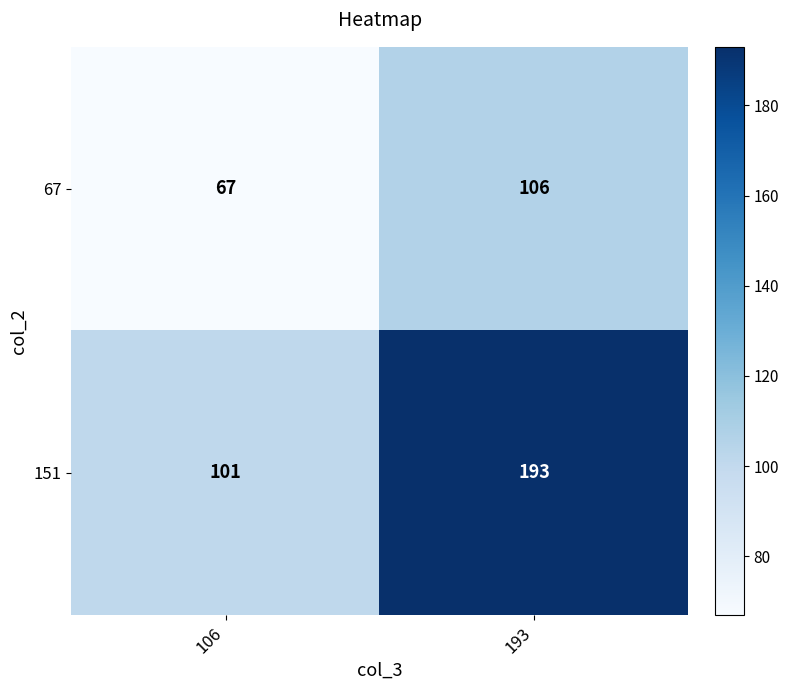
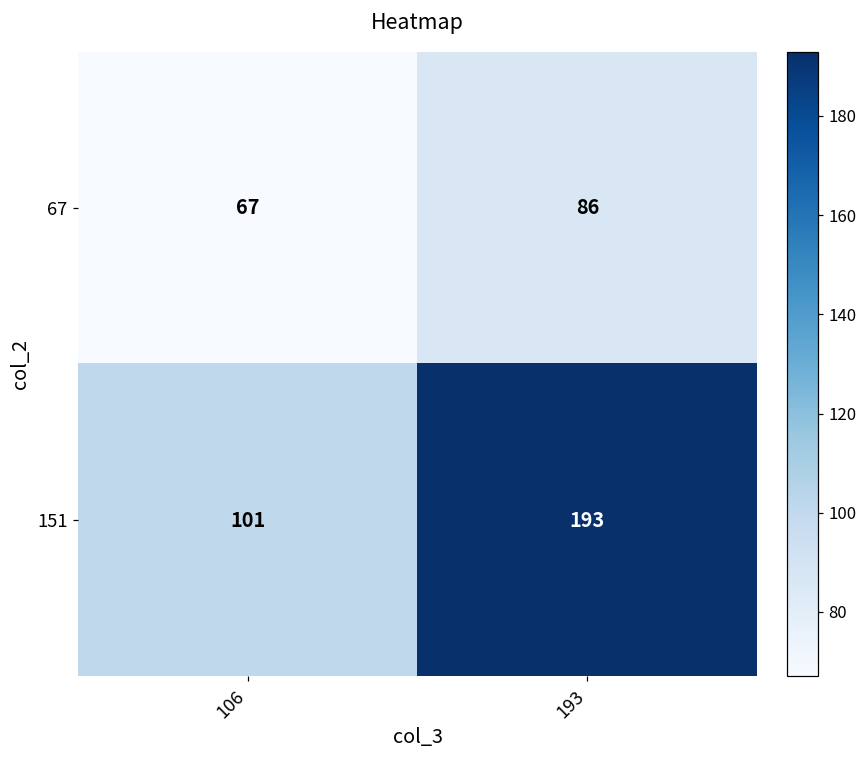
67, 193: 106 -> 86
